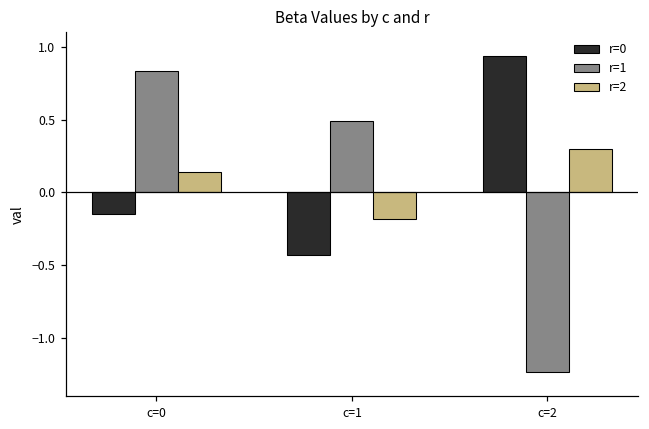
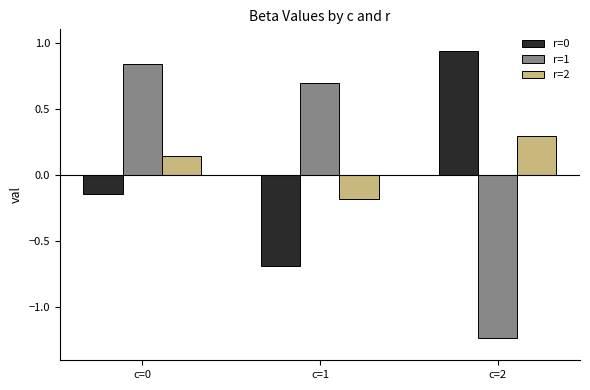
r=0, c=1: -0.43 -> -0.69
r=1, c=1: 0.49 -> 0.69
